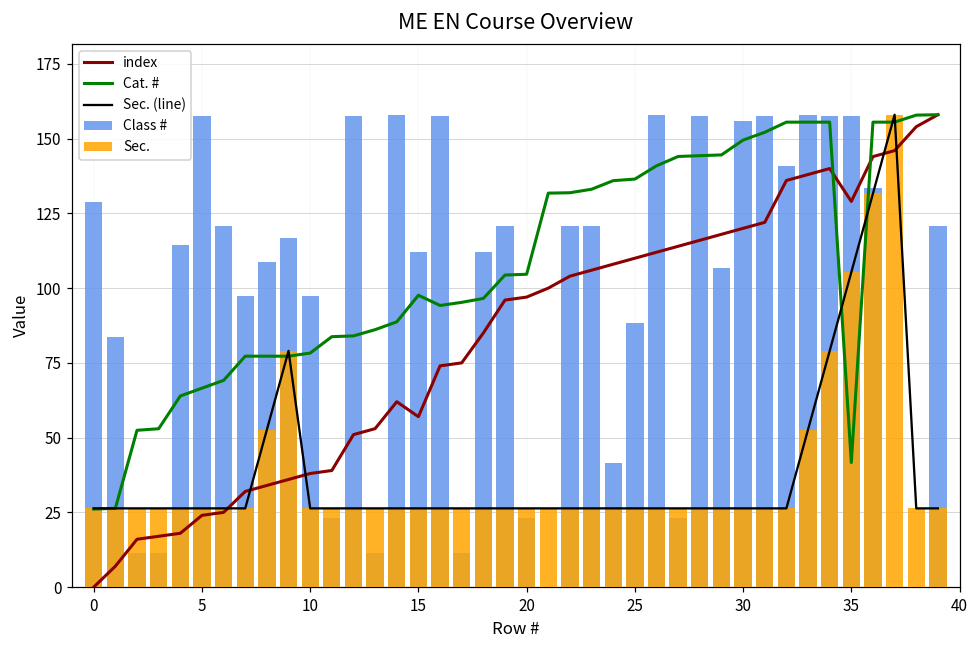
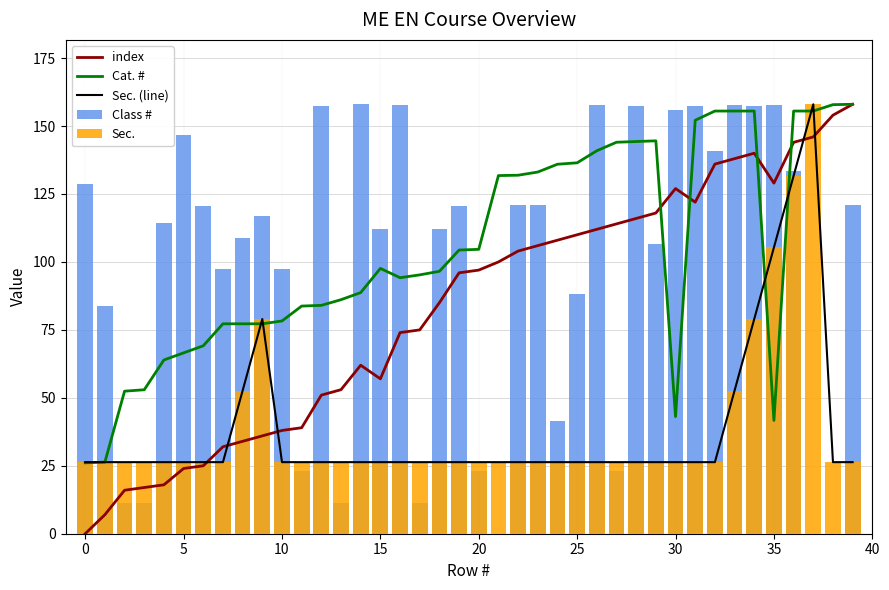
Class #, 5: 158 -> 147
index, 30: 120 -> 127
Cat. #, 30: 150 -> 43
